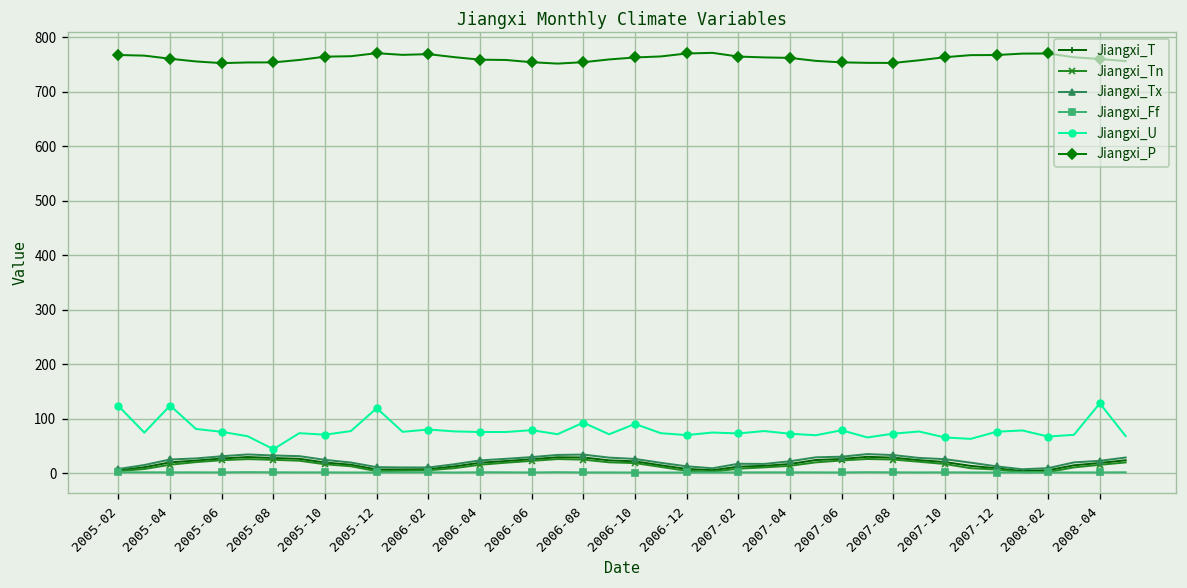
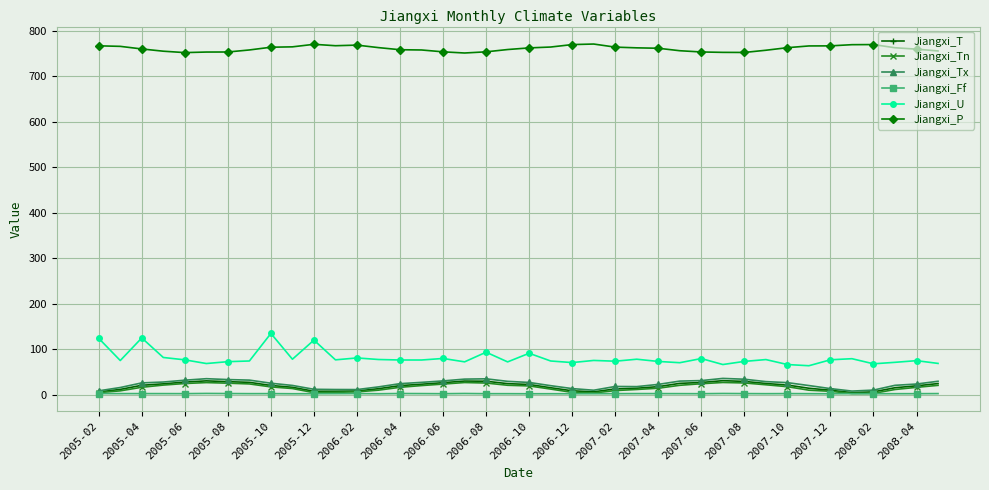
Jiangxi_U, 2005-08: 40 -> 70
Jiangxi_U, 2005-10: 70 -> 130
Jiangxi_U, 2008-04: 130 -> 70
